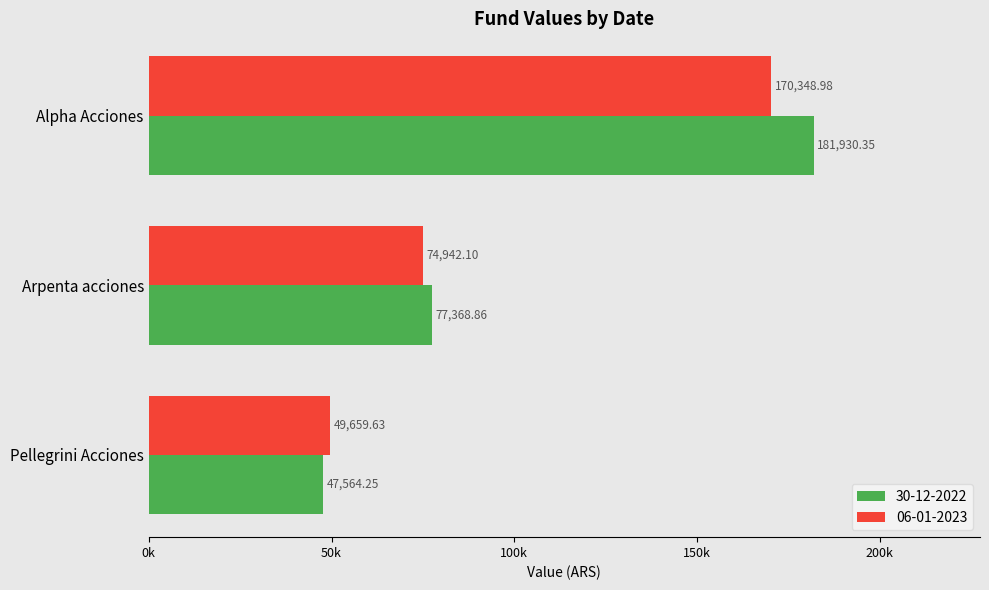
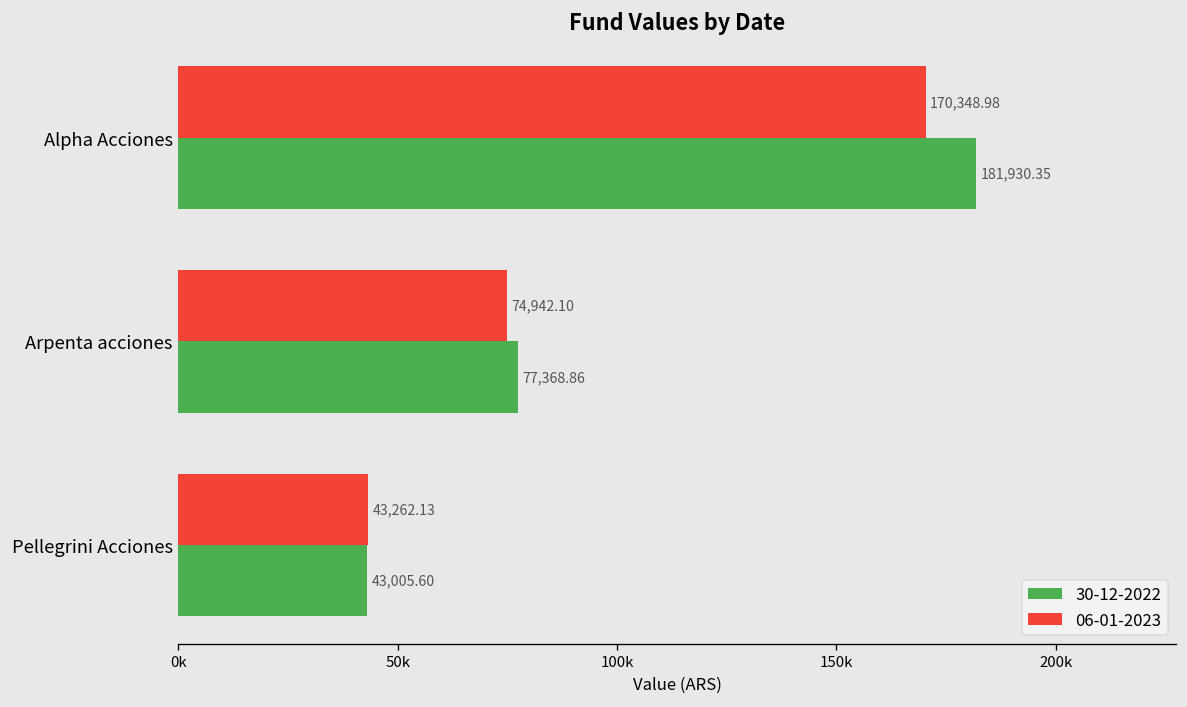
06-01-2023, Pellegrini Acciones: 49,659.63 -> 43,262.13
30-12-2022, Pellegrini Acciones: 47,564.25 -> 43,005.60
